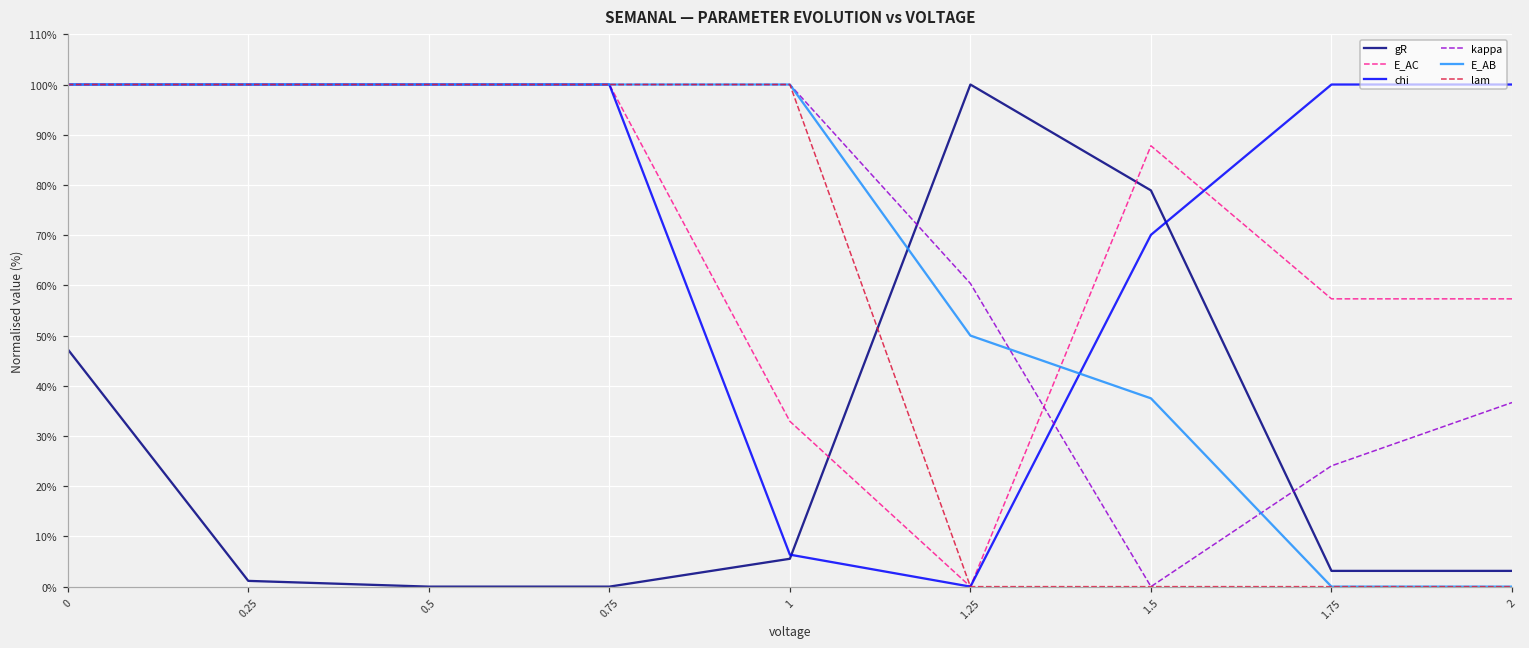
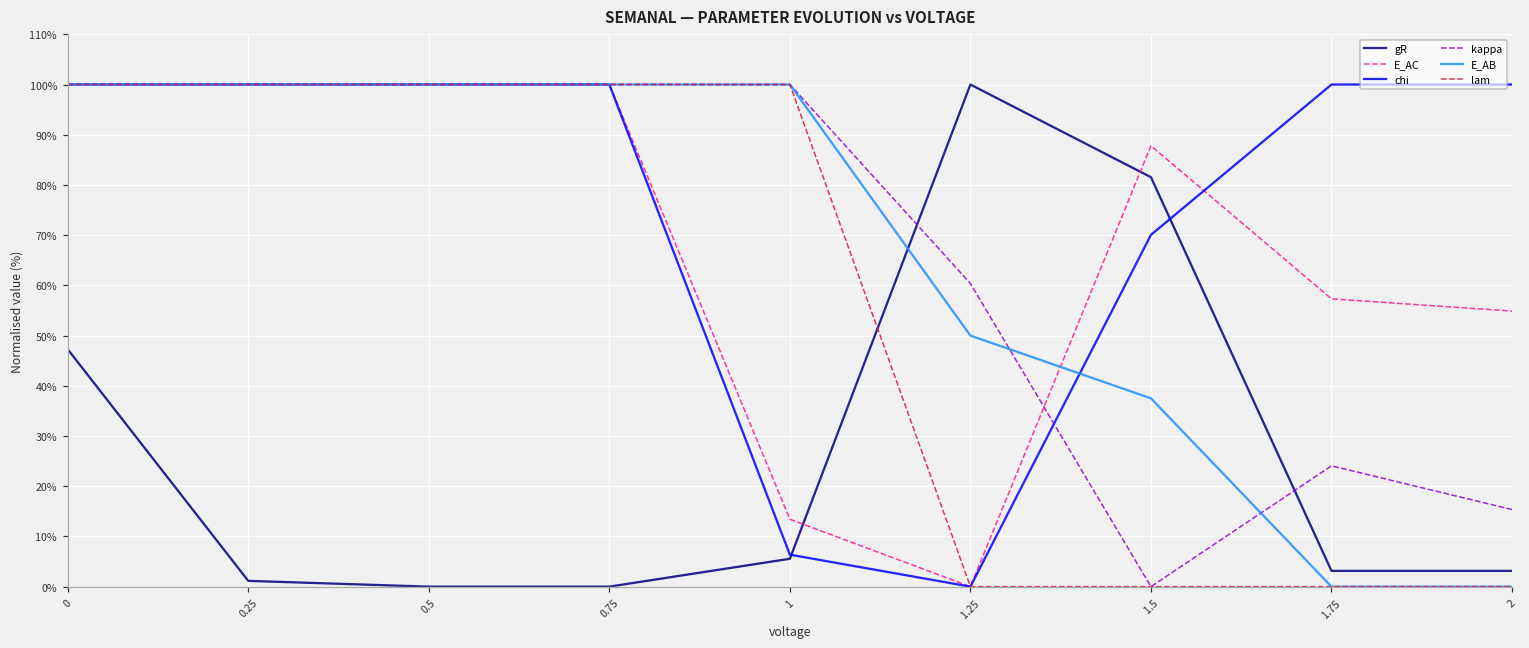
E_AC, 1: 33% -> 13%
gR, 1.5: 79% -> 82%
E_AC, 2: 57% -> 55%
kappa, 2: 37% -> 15%
